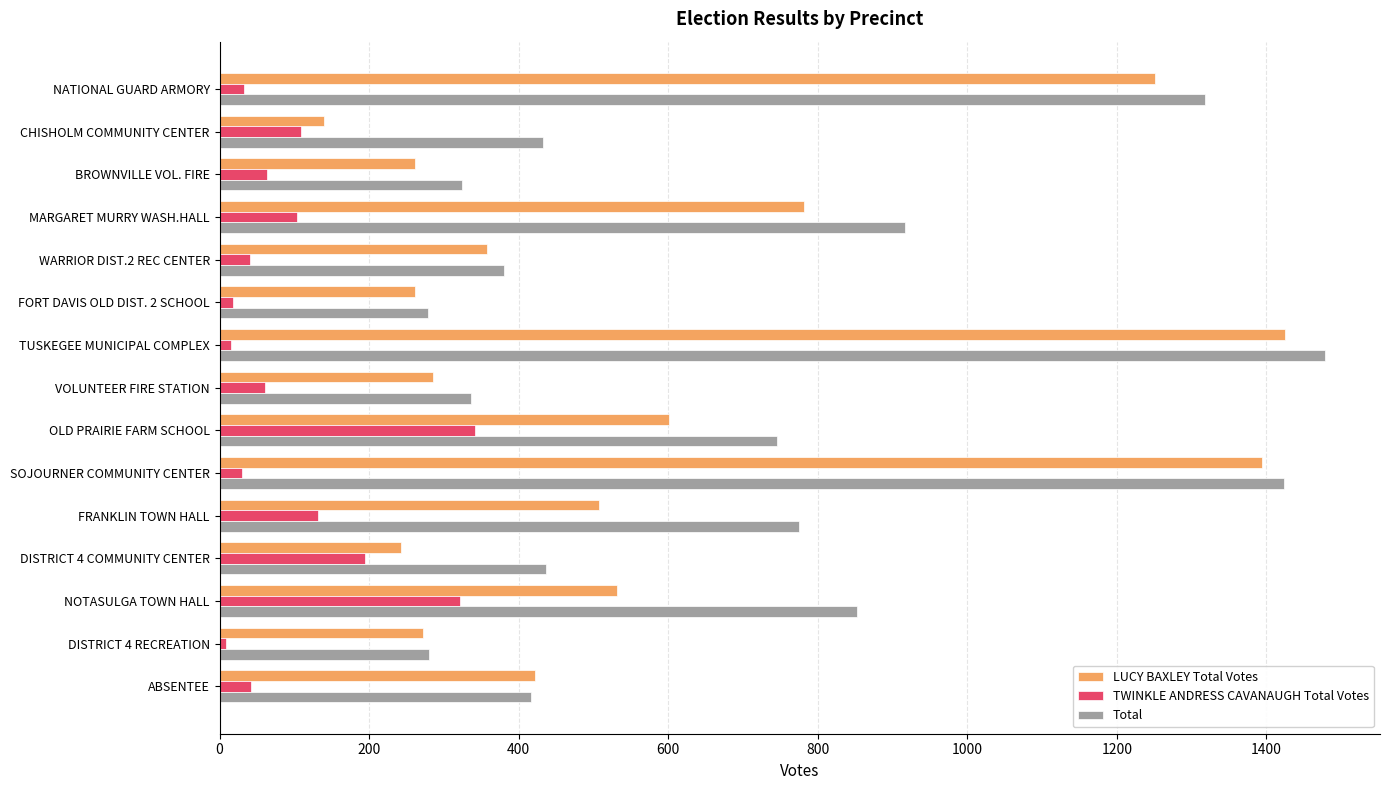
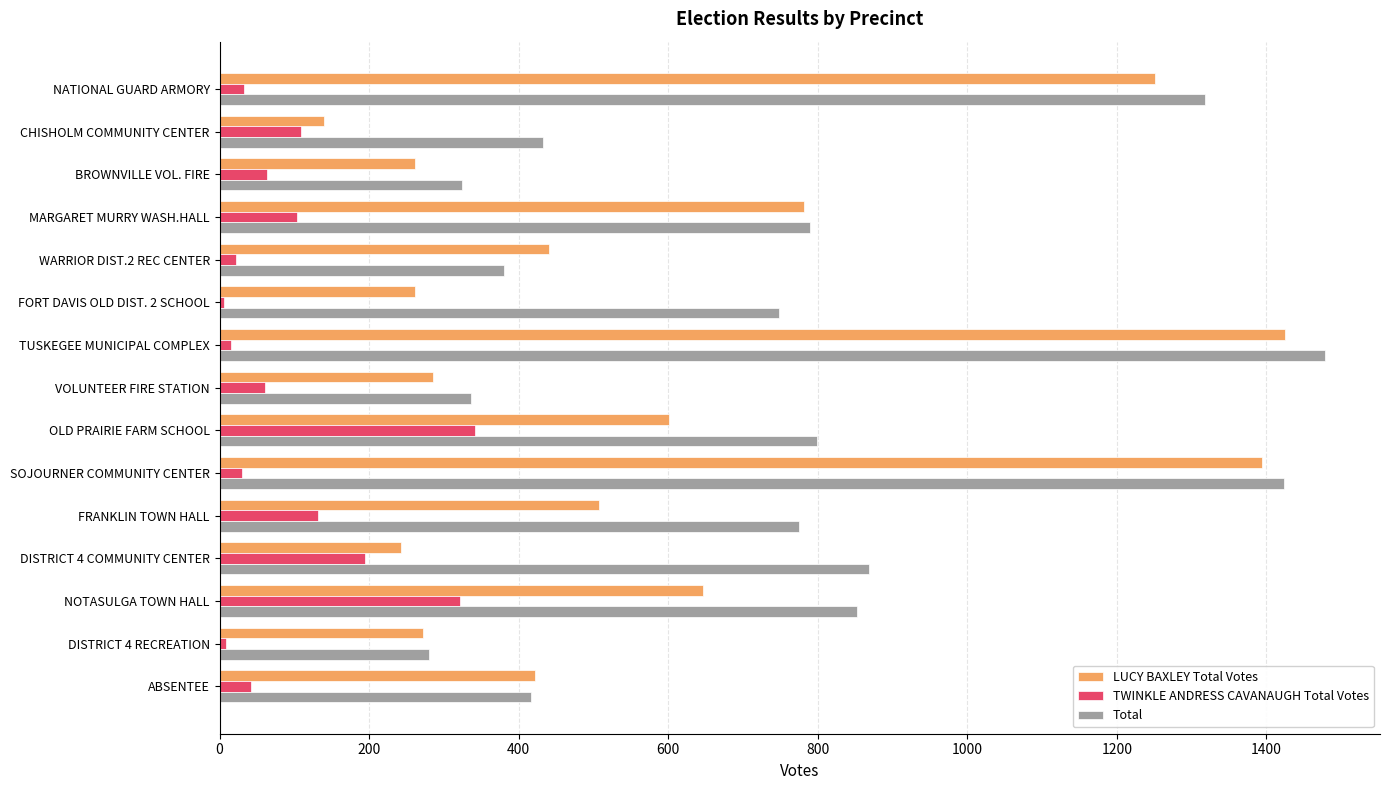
Total, MARGARET MURRY WASH.HALL: 920 -> 790
LUCY BAXLEY Total Votes, WARRIOR DIST.2 REC CENTER: 360 -> 440
TWINKLE ANDRESS CAVANAUGH Total Votes, WARRIOR DIST.2 REC CENTER: 40 -> 20
TWINKLE ANDRESS CAVANAUGH Total Votes, FORT DAVIS OLD DIST. 2 SCHOOL: 20 -> 10
Total, FORT DAVIS OLD DIST. 2 SCHOOL: 280 -> 750
Total, OLD PRAIRIE FARM SCHOOL: 750 -> 800
Total, DISTRICT 4 COMMUNITY CENTER: 440 -> 870
LUCY BAXLEY Total Votes, NOTASULGA TOWN HALL: 530 -> 650
